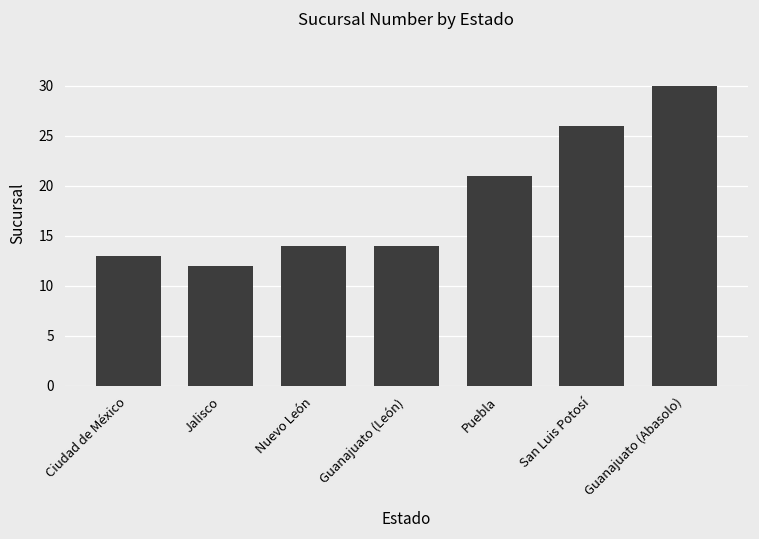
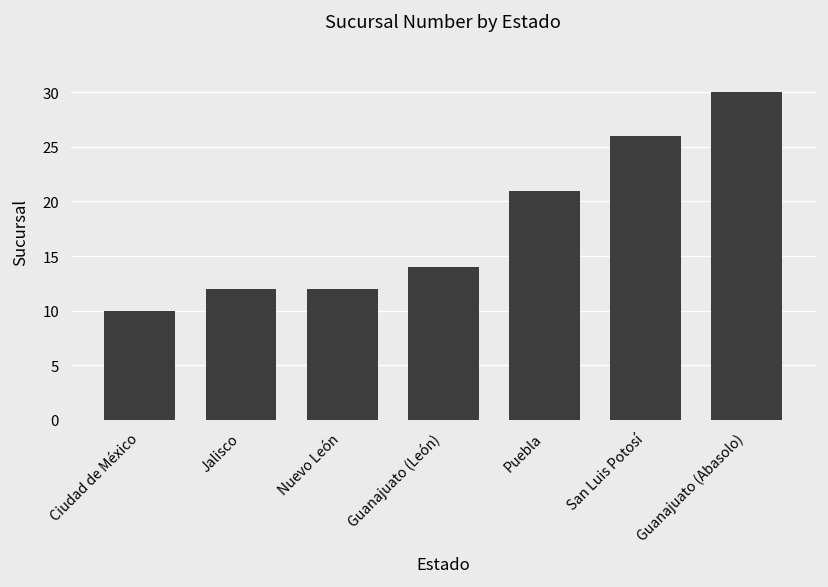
Ciudad de México: 13 -> 10
Nuevo León: 14 -> 12
